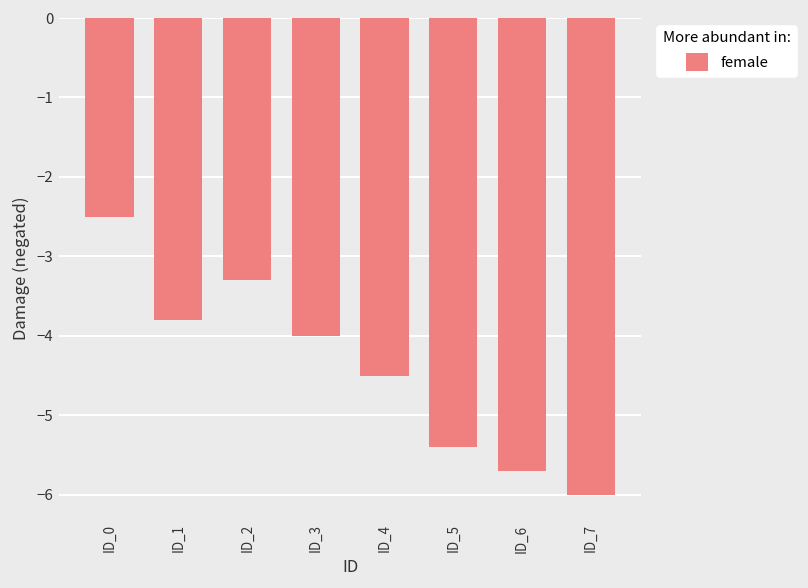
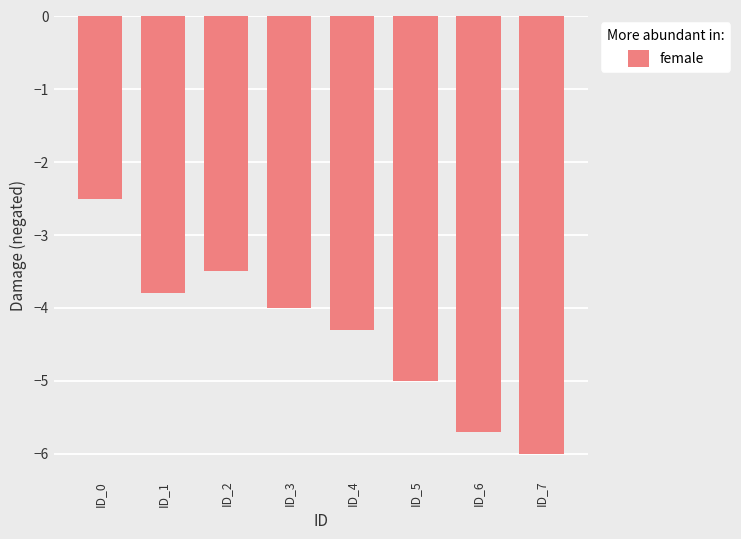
ID_2: -3.3 -> -3.5
ID_4: -4.5 -> -4.3
ID_5: -5.4 -> -5.0
